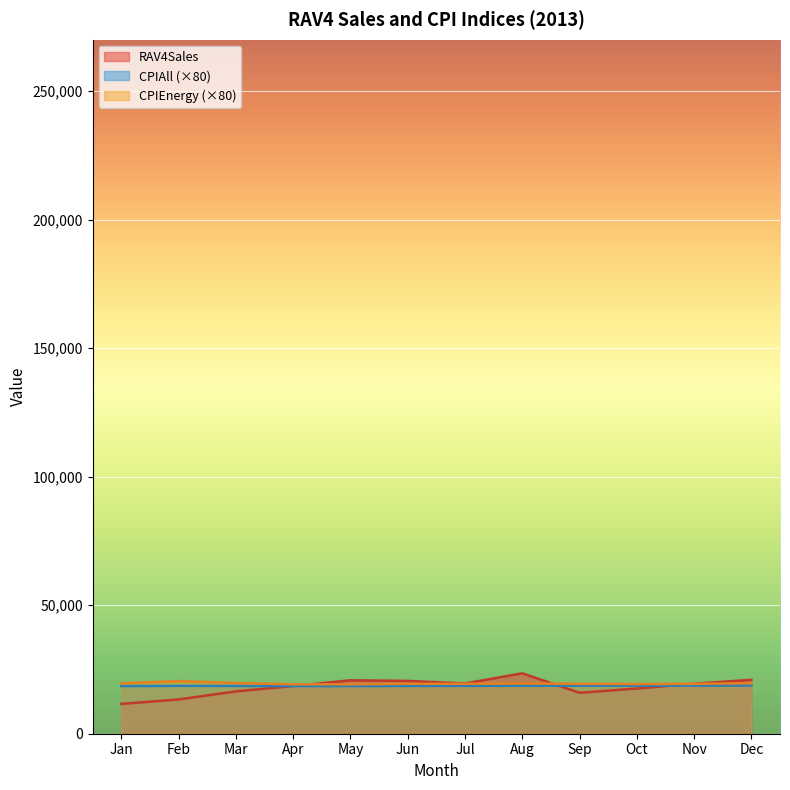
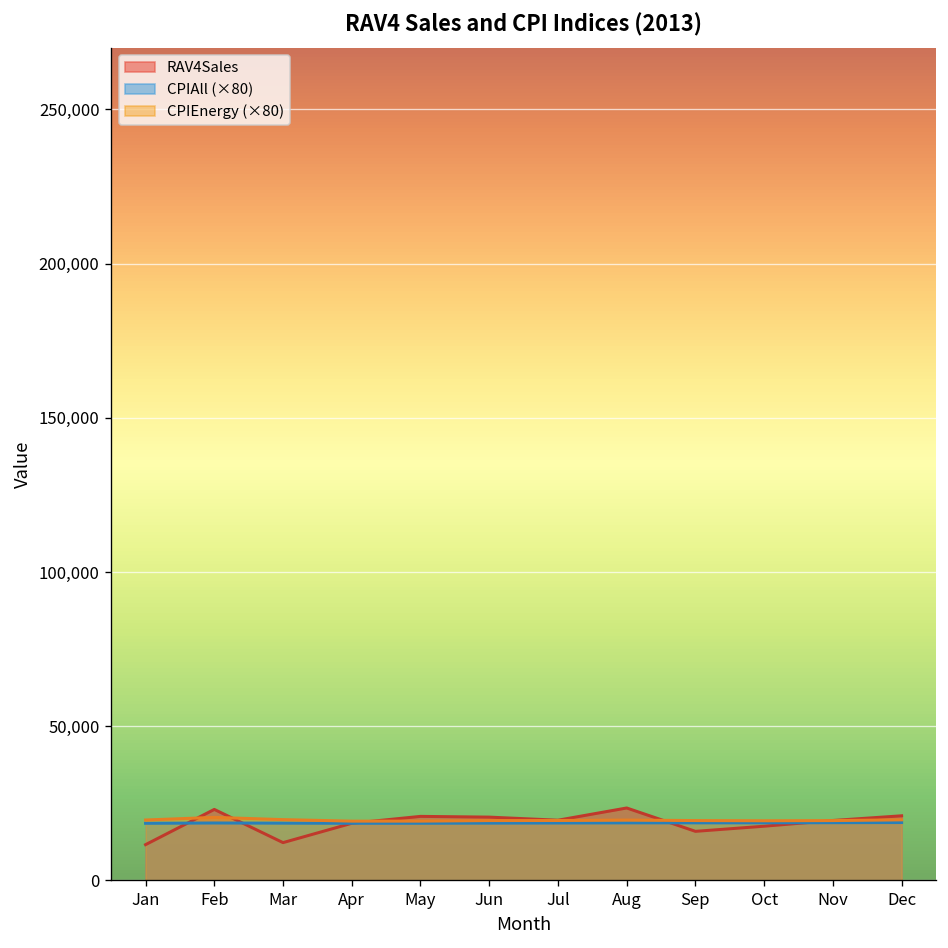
RAV4Sales, Feb: 13,000 -> 23,000
RAV4Sales, Mar: 16,000 -> 12,000
